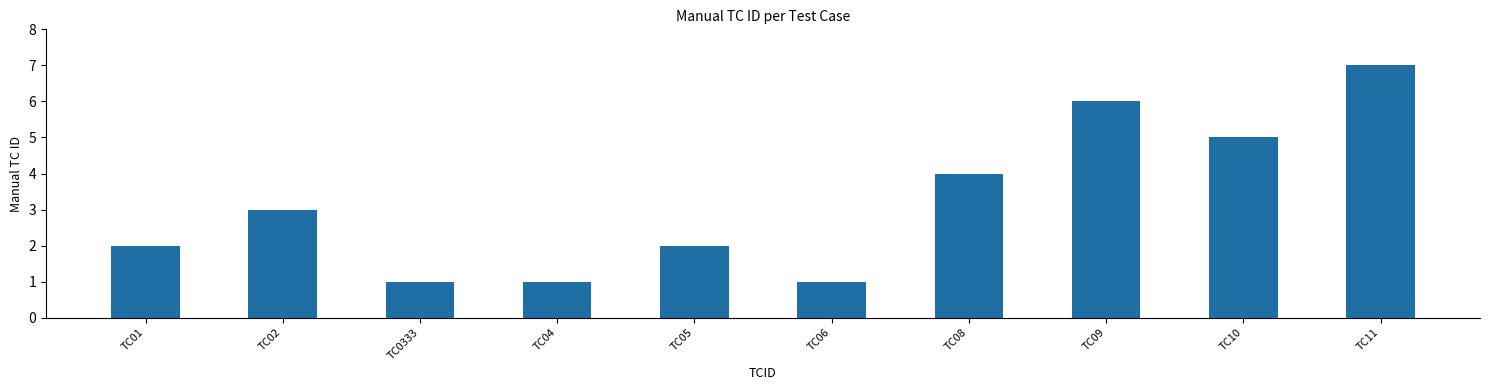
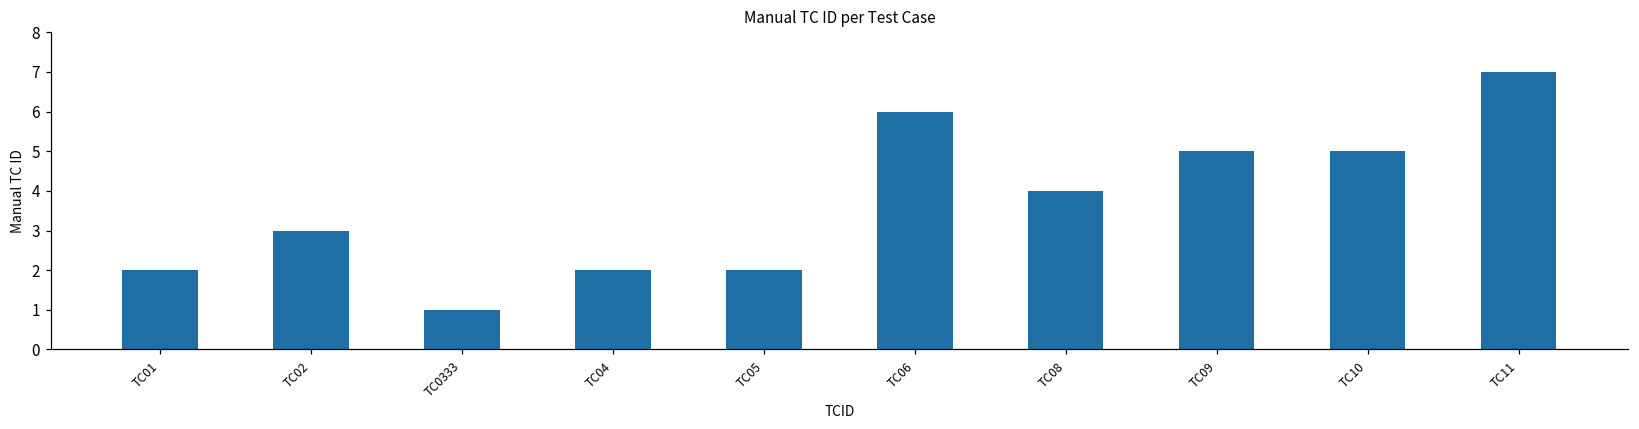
TC04: 1 -> 2
TC06: 1 -> 6
TC09: 6 -> 5
